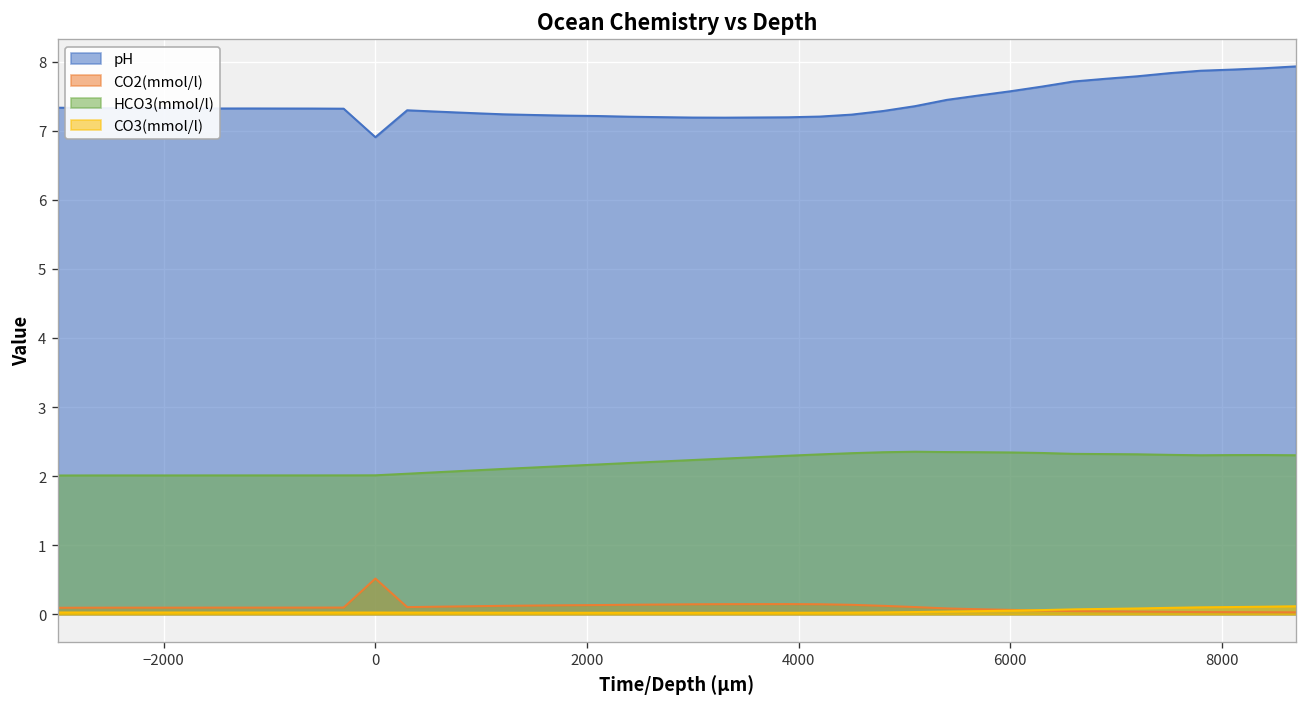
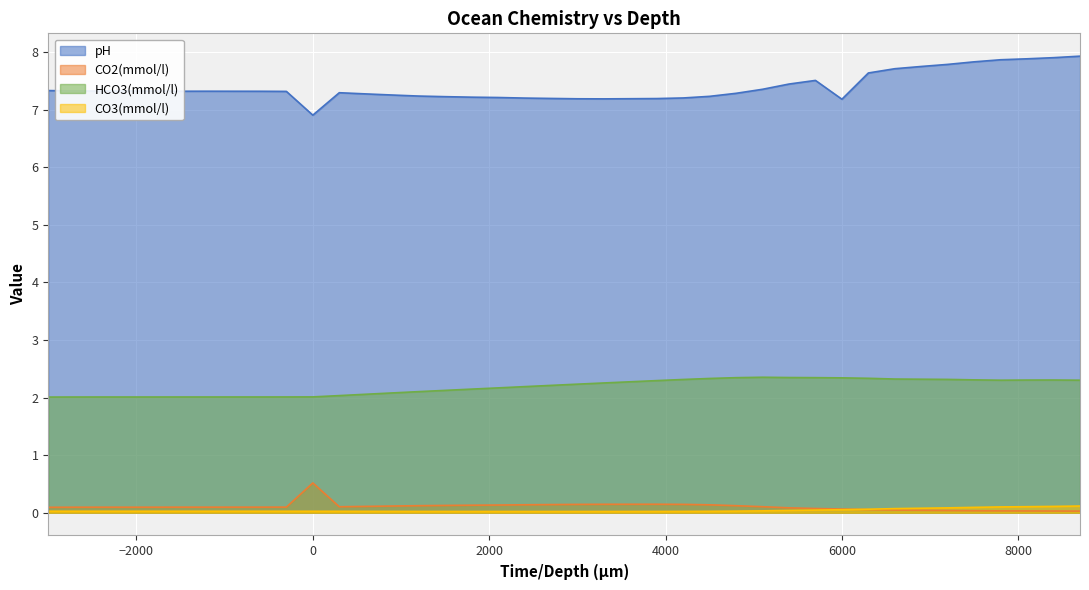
pH, 6000: 7.6 -> 7.2
